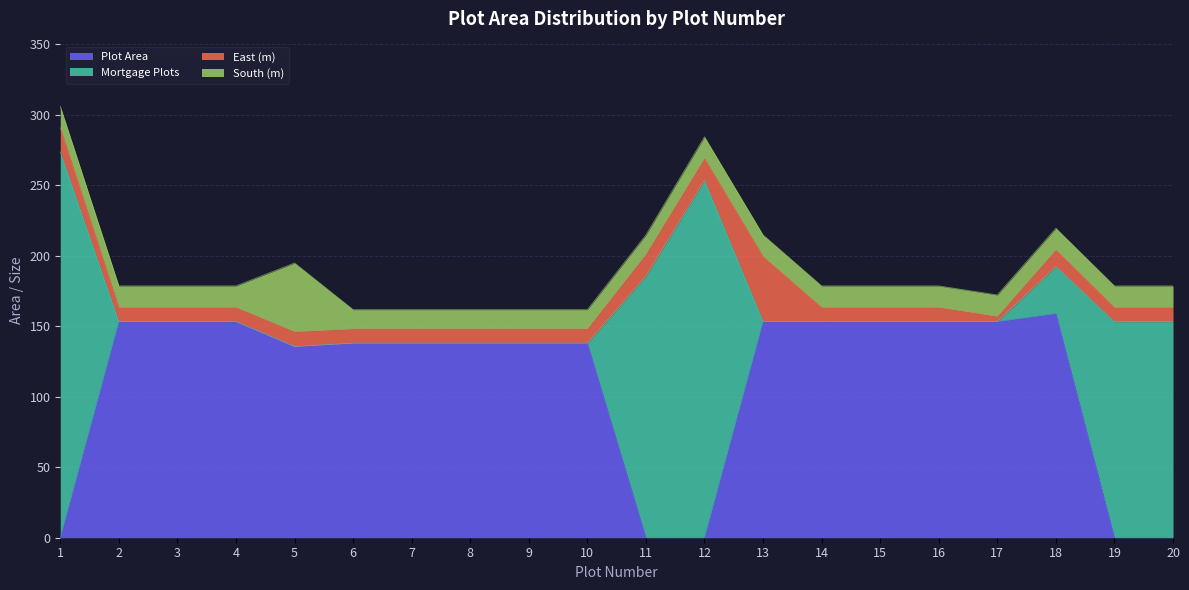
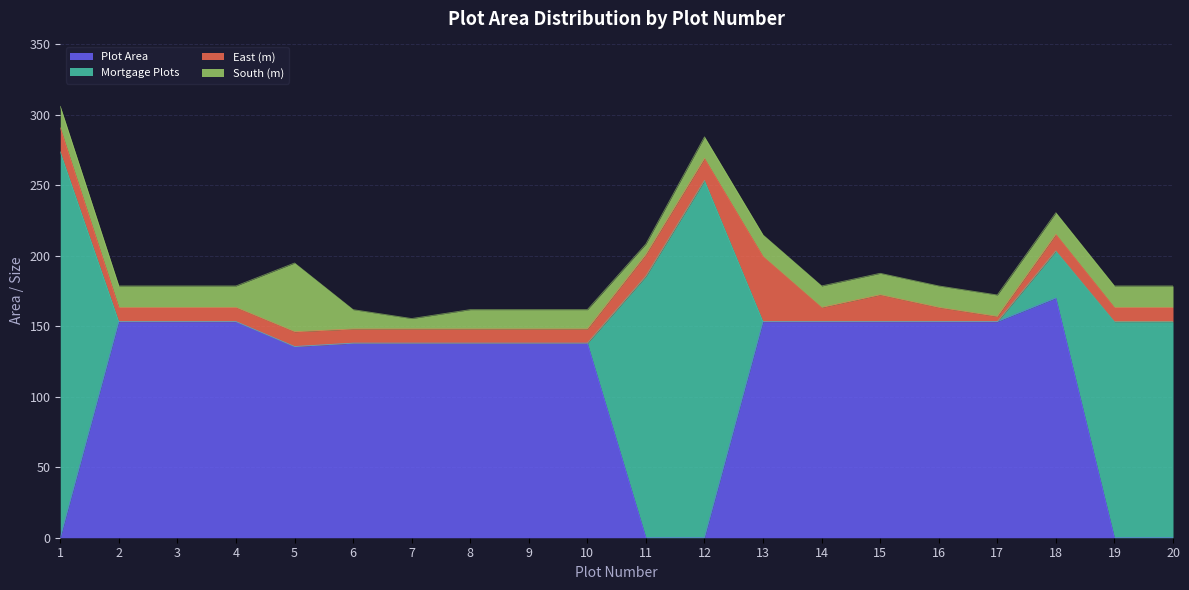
South (m), 7: 14 -> 7
South (m), 11: 14 -> 7
East (m), 15: 10 -> 19
Plot Area, 18: 159 -> 170
